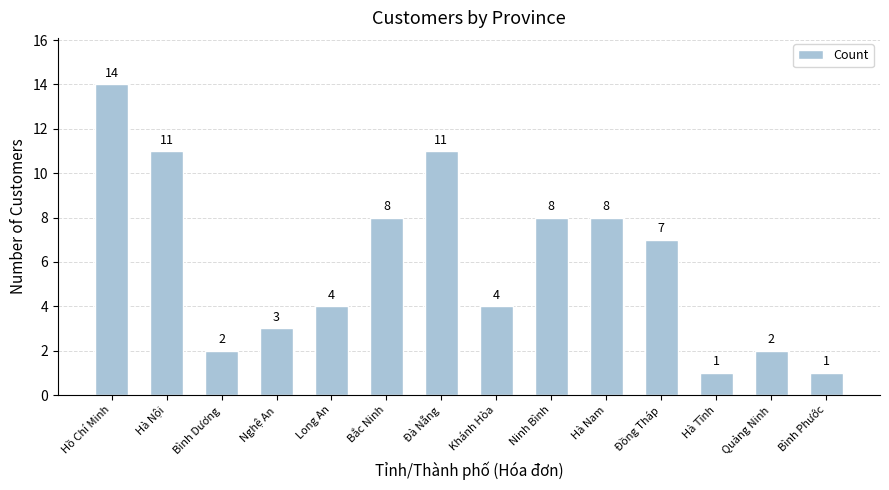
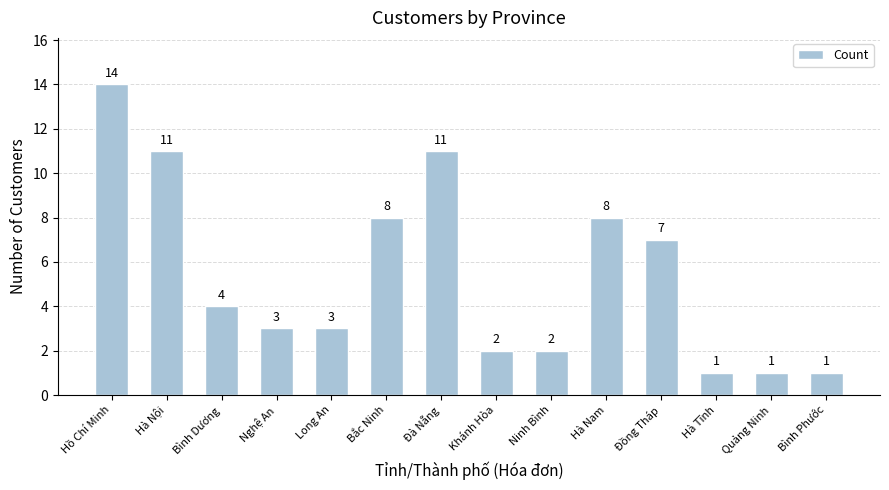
Bình Dương: 2 -> 4
Long An: 4 -> 3
Khánh Hòa: 4 -> 2
Ninh Bình: 8 -> 2
Quảng Ninh: 2 -> 1
